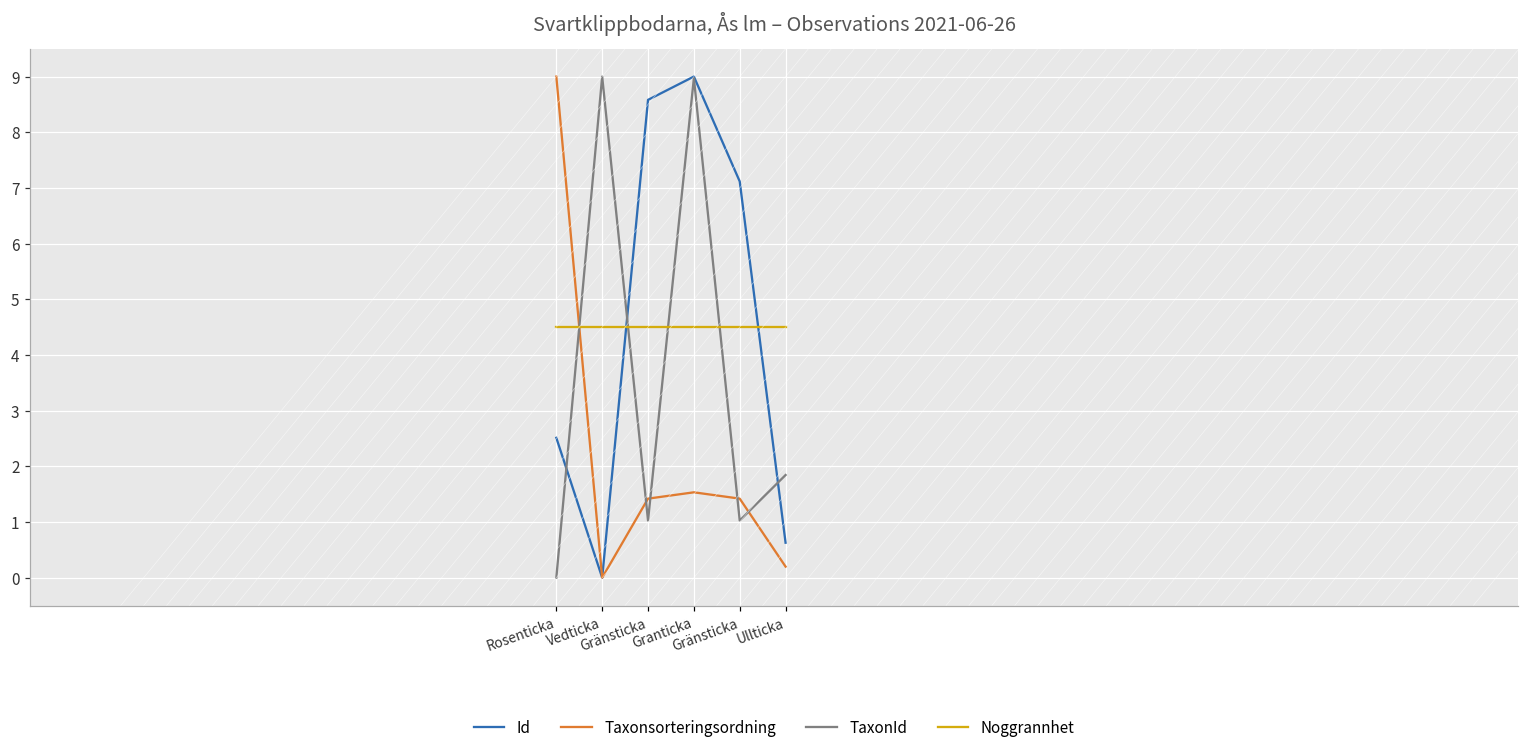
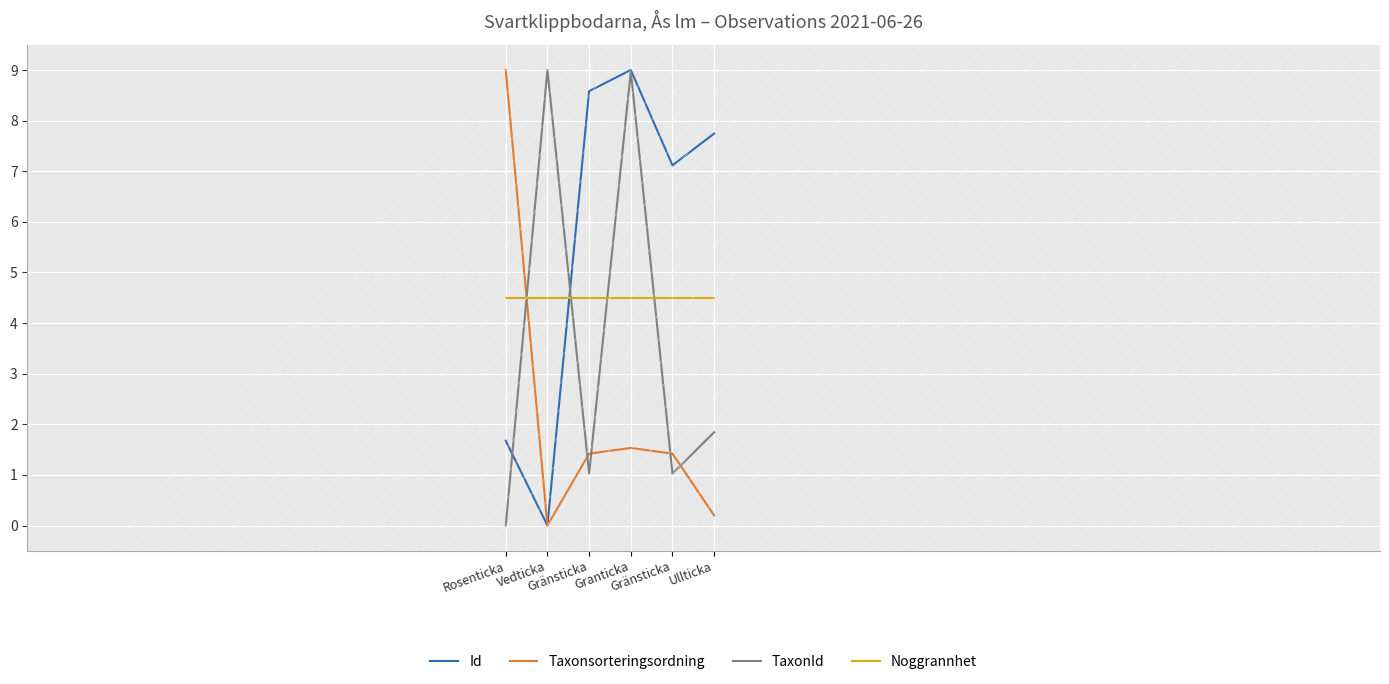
Id, Rosenticka: 2.5 -> 1.7
Id, Ullticka: 0.6 -> 7.7
